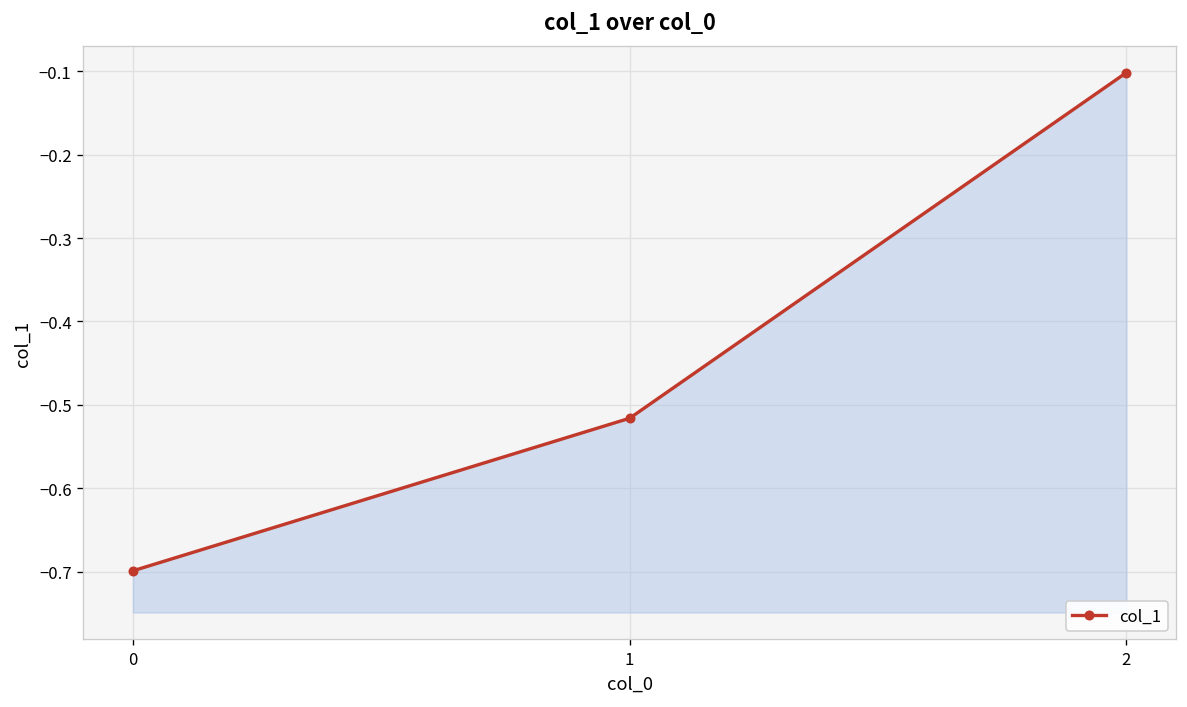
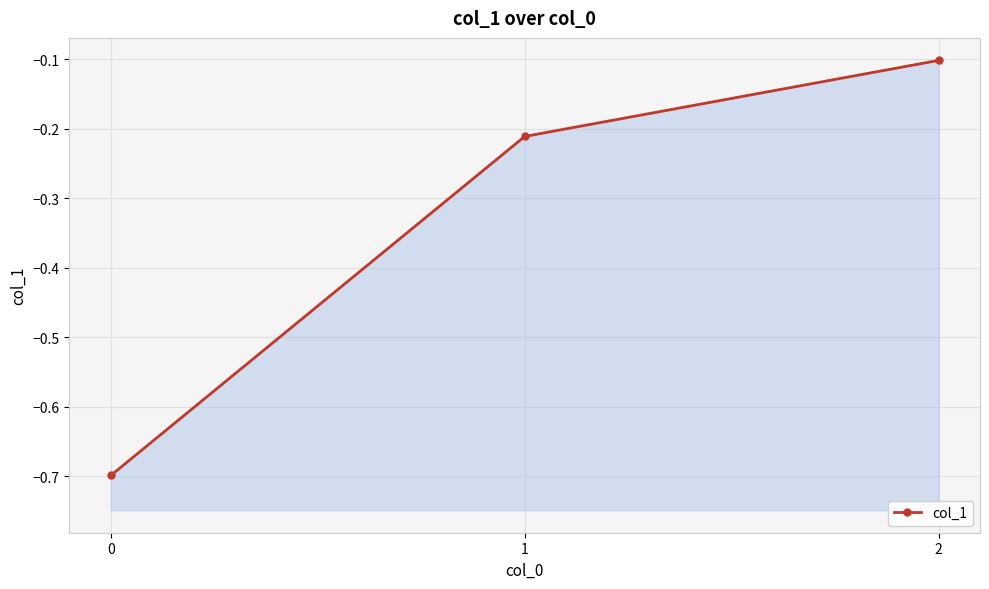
1: -0.52 -> -0.21
